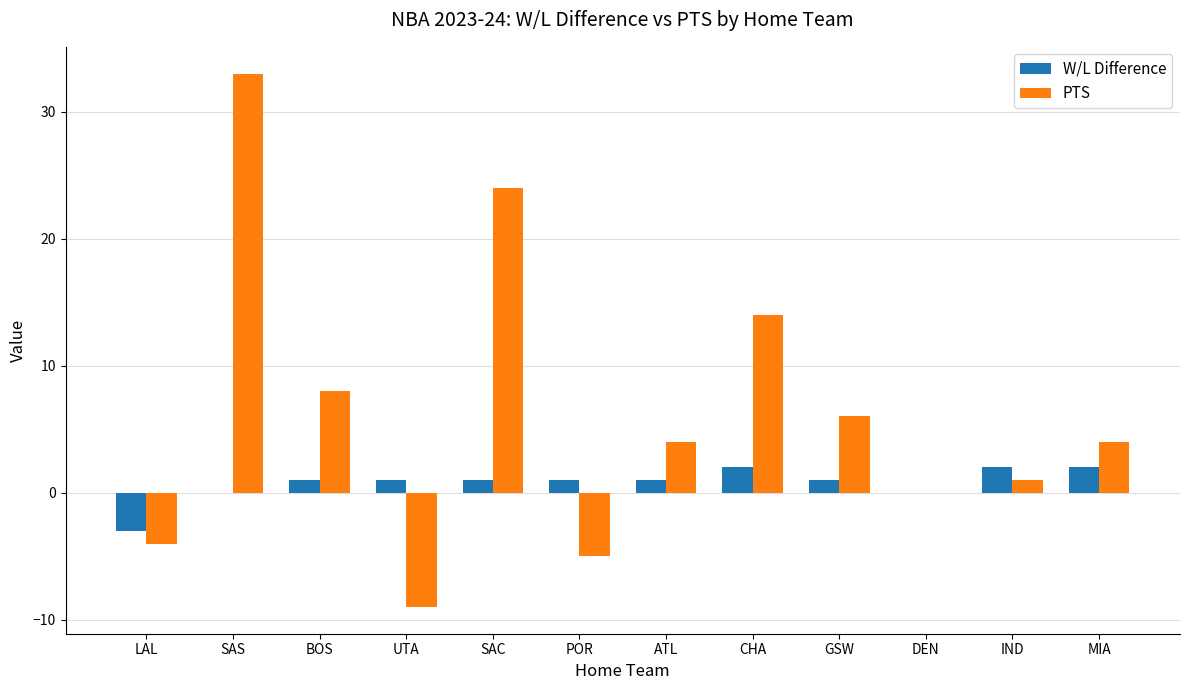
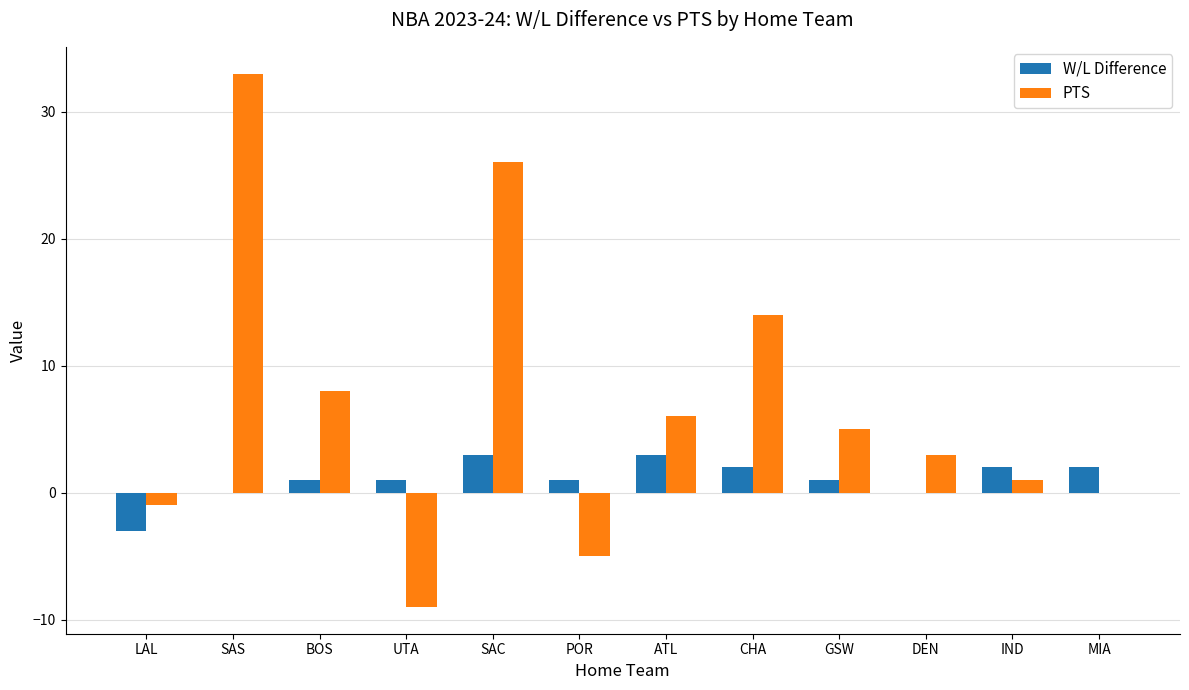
PTS, LAL: -4 -> -1
W/L Difference, SAC: 1 -> 3
PTS, SAC: 24 -> 26
W/L Difference, ATL: 1 -> 3
PTS, ATL: 4 -> 6
PTS, GSW: 6 -> 5
PTS, DEN: 0 -> 3
PTS, MIA: 4 -> 0
